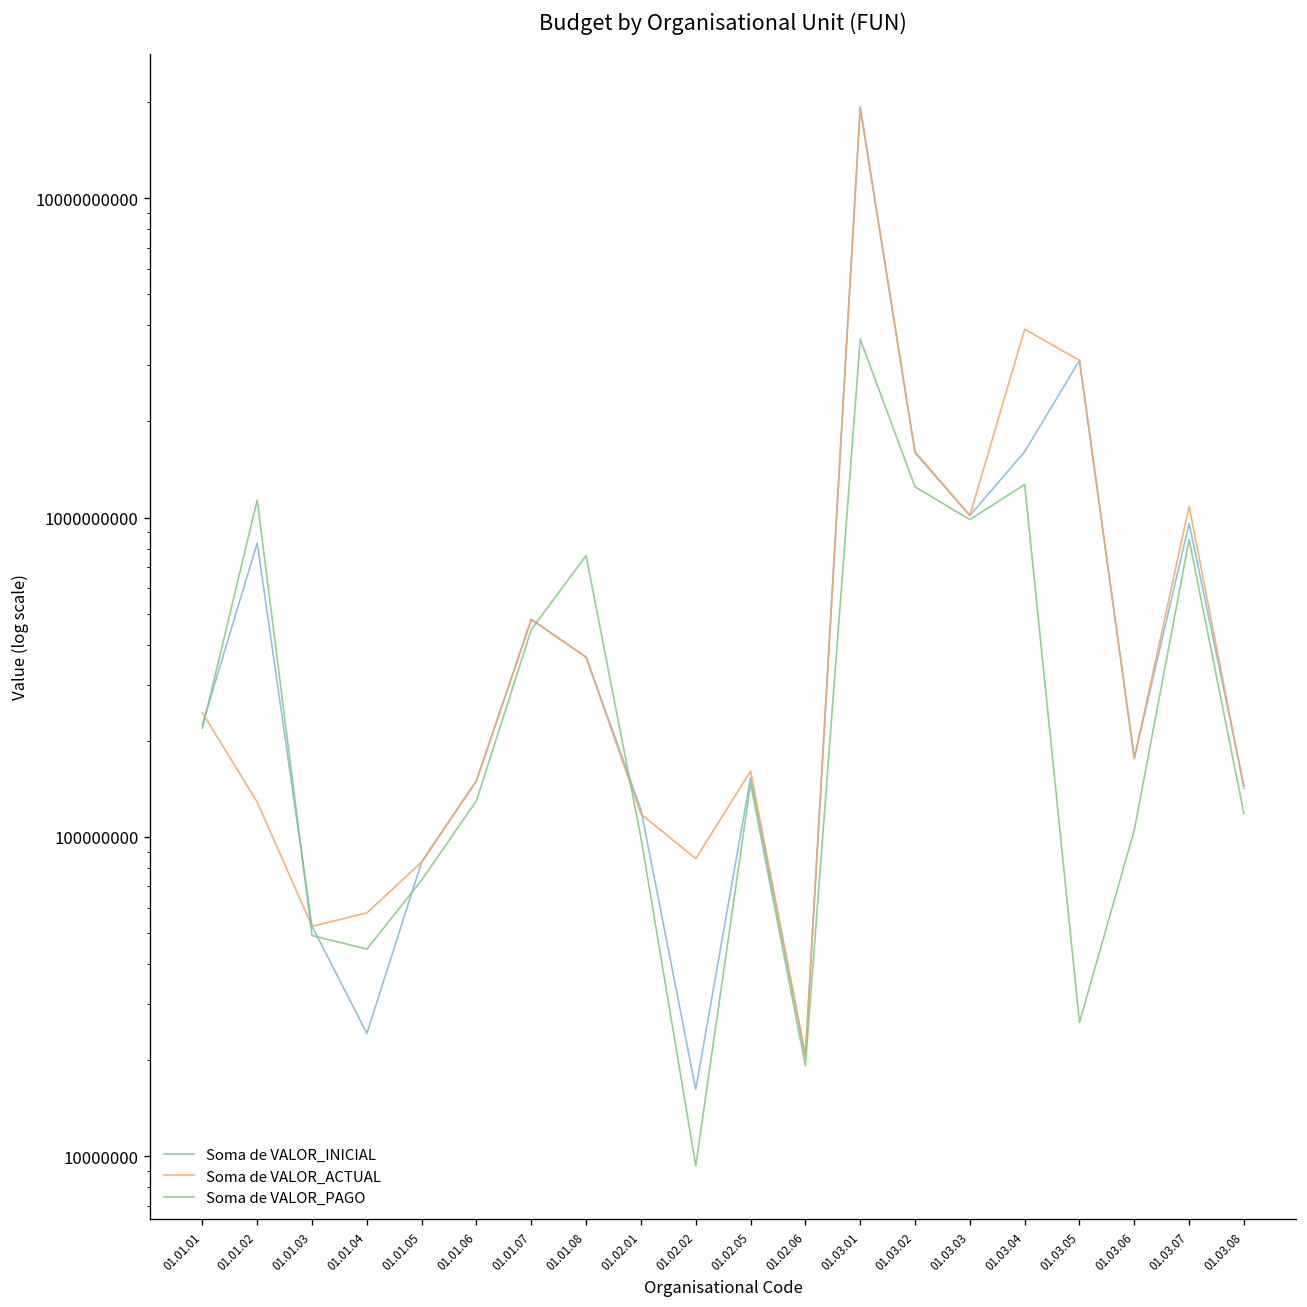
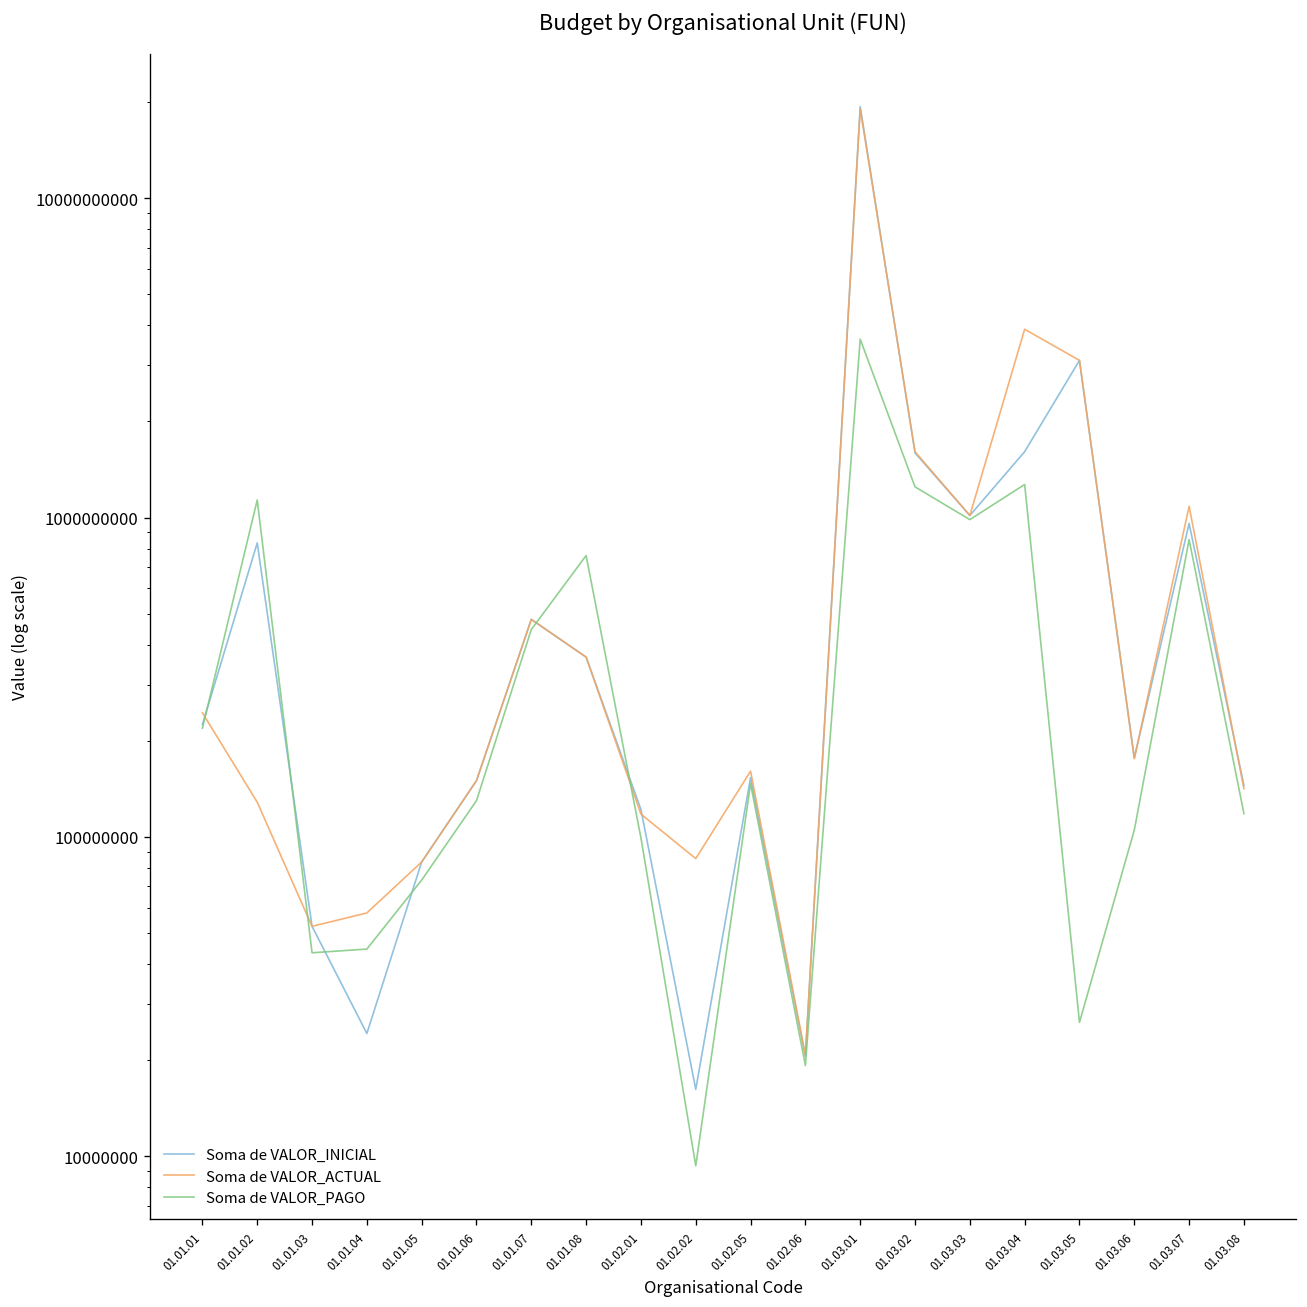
Soma de VALOR_PAGO, 01.01.03: 49000000 -> 43000000
